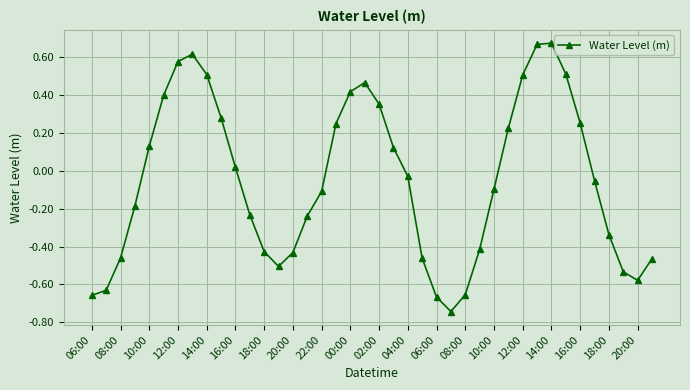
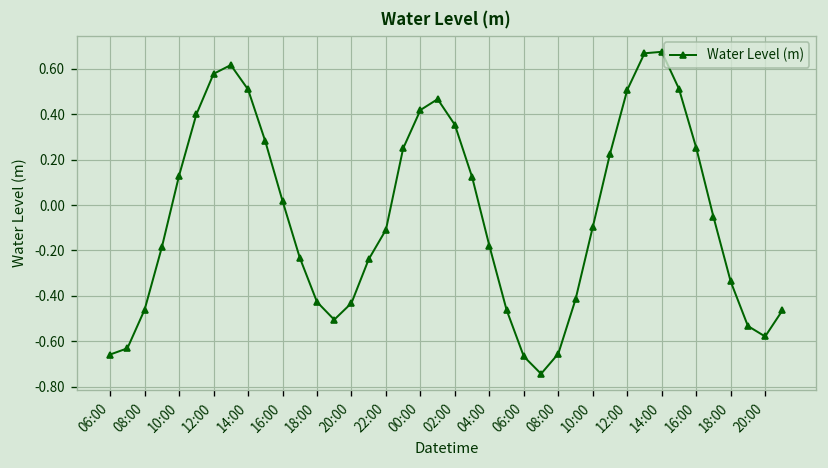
04:00: -0.03 -> -0.18
